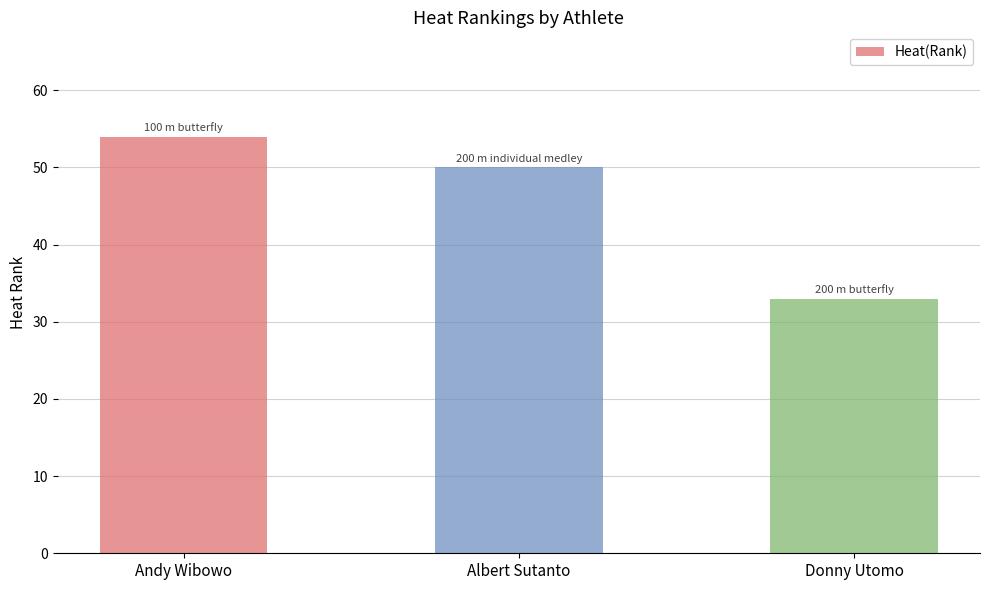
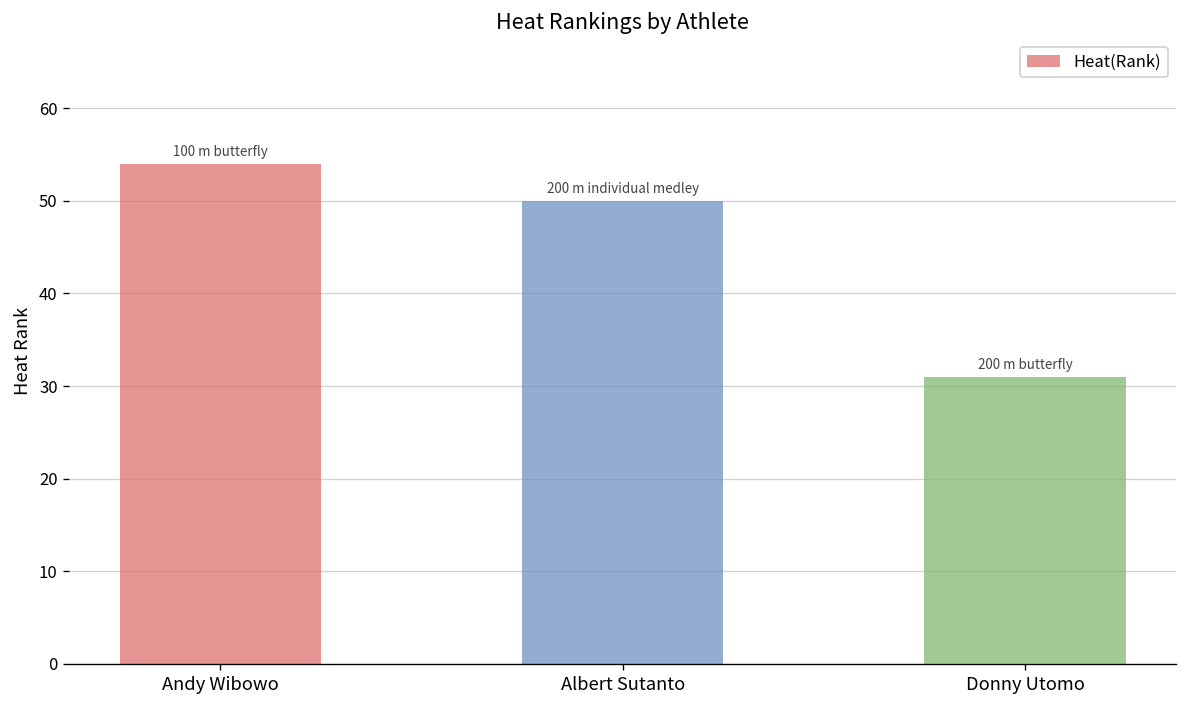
Donny Utomo: 33 -> 31
